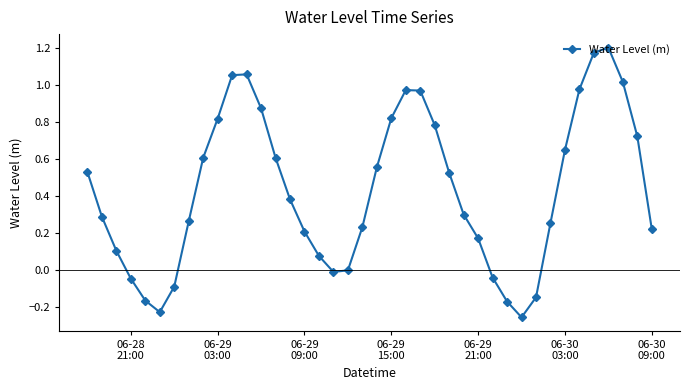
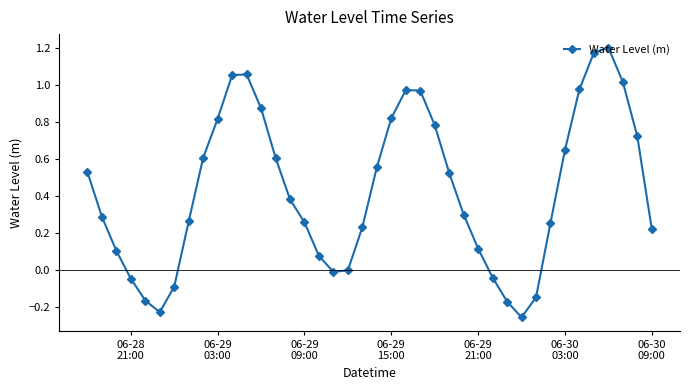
06-29 09:00: 0.21 -> 0.26
06-29 21:00: 0.17 -> 0.12
